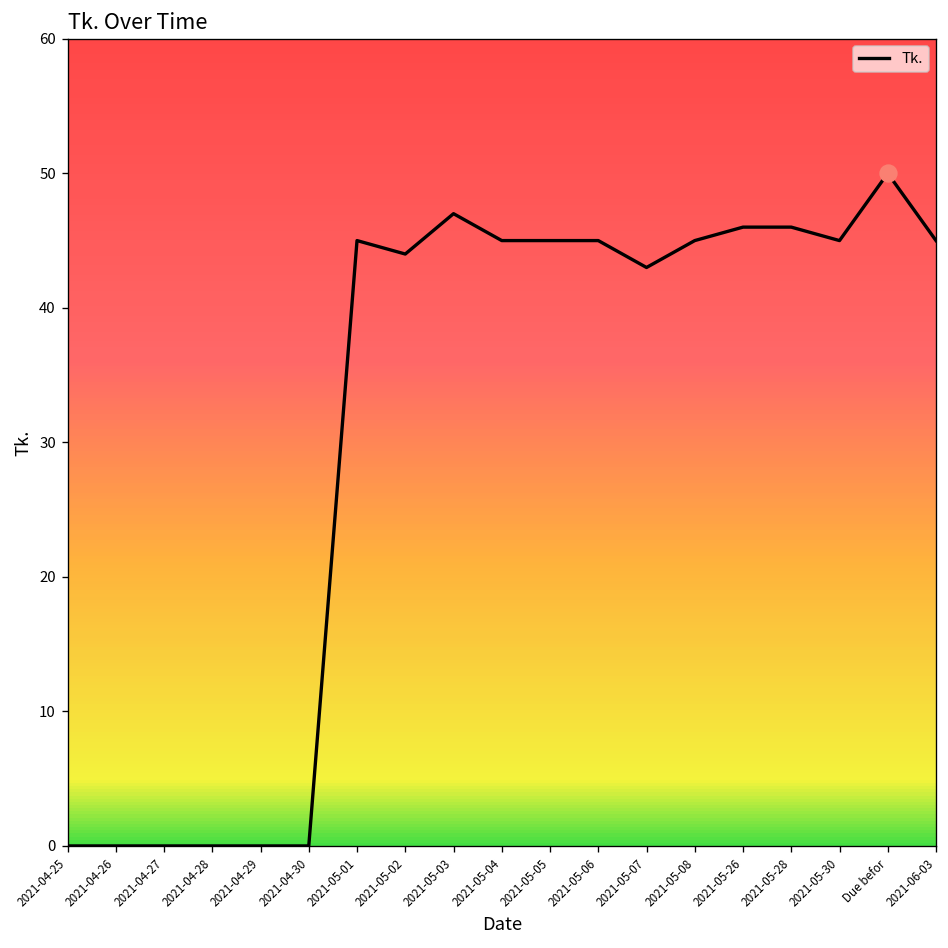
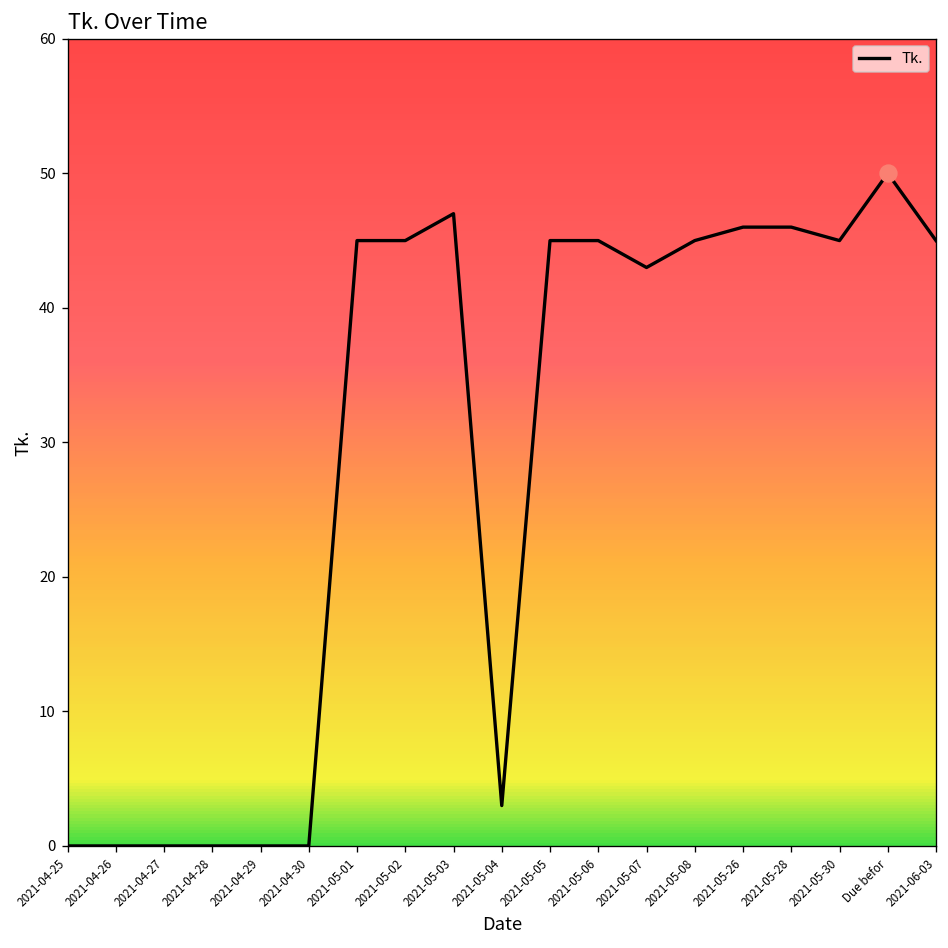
Tk., 2021-05-02: 44 -> 45
Tk., 2021-05-04: 45 -> 3
